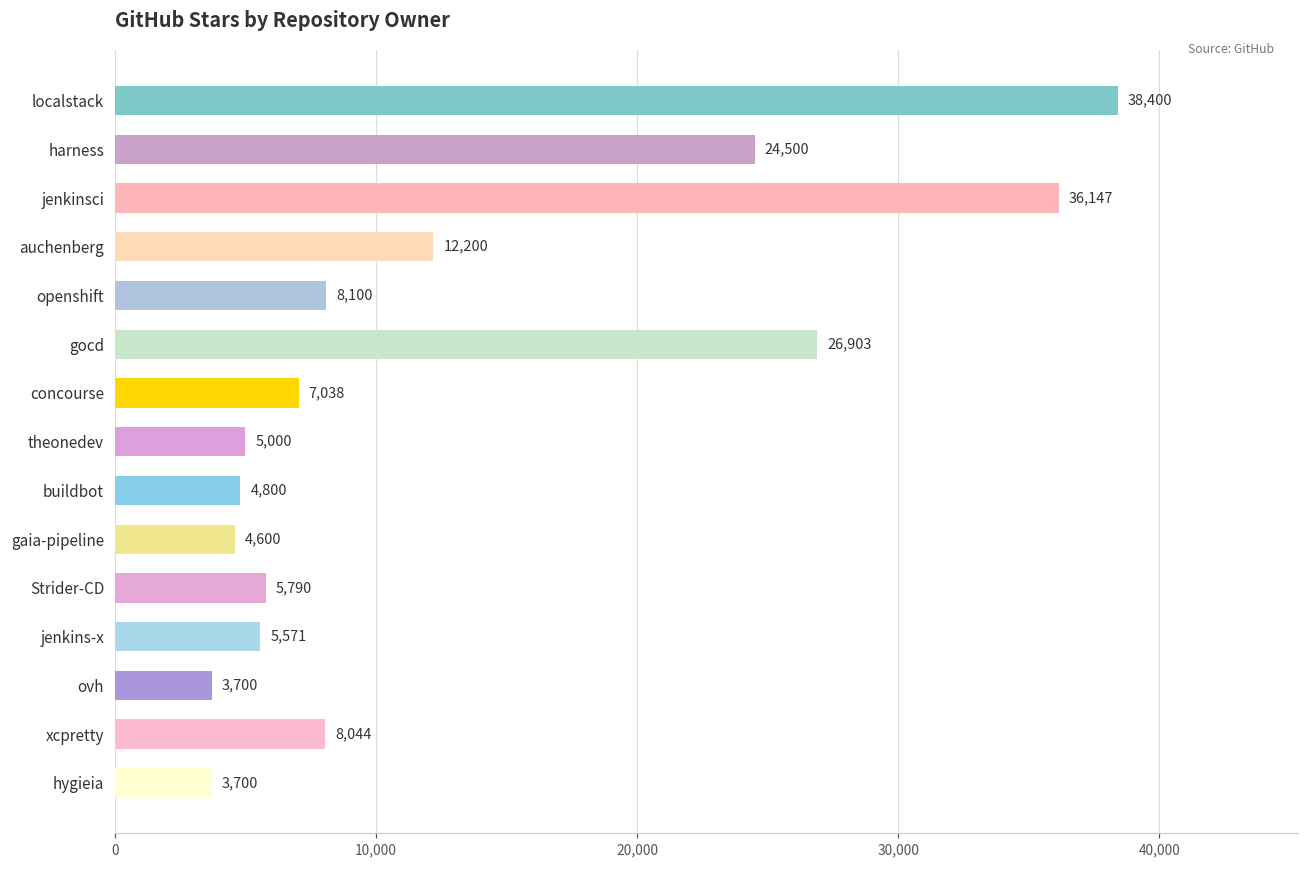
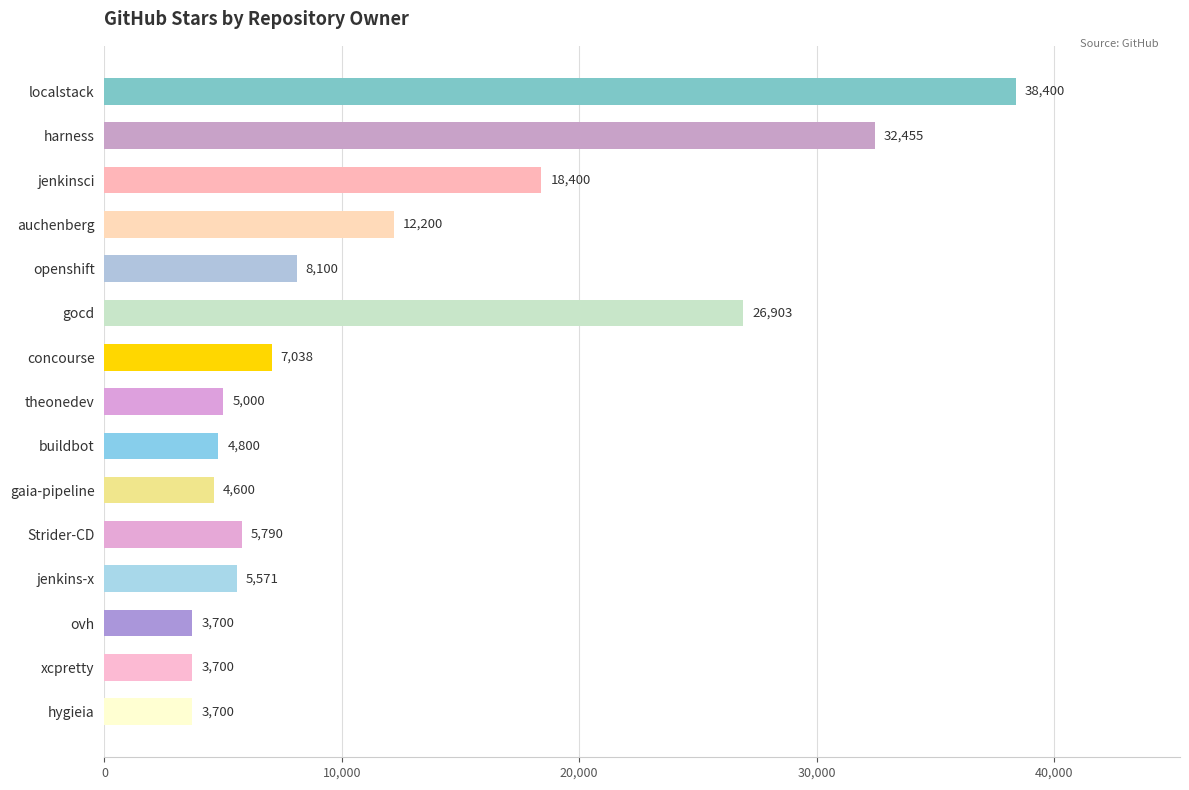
harness: 24,500 -> 32,455
jenkinsci: 36,147 -> 18,400
xcpretty: 8,044 -> 3,700
